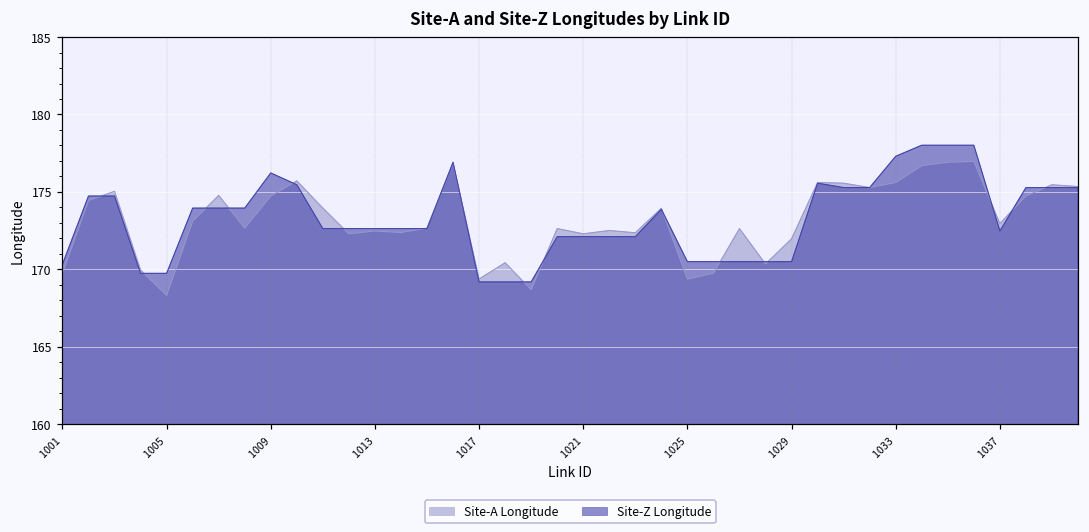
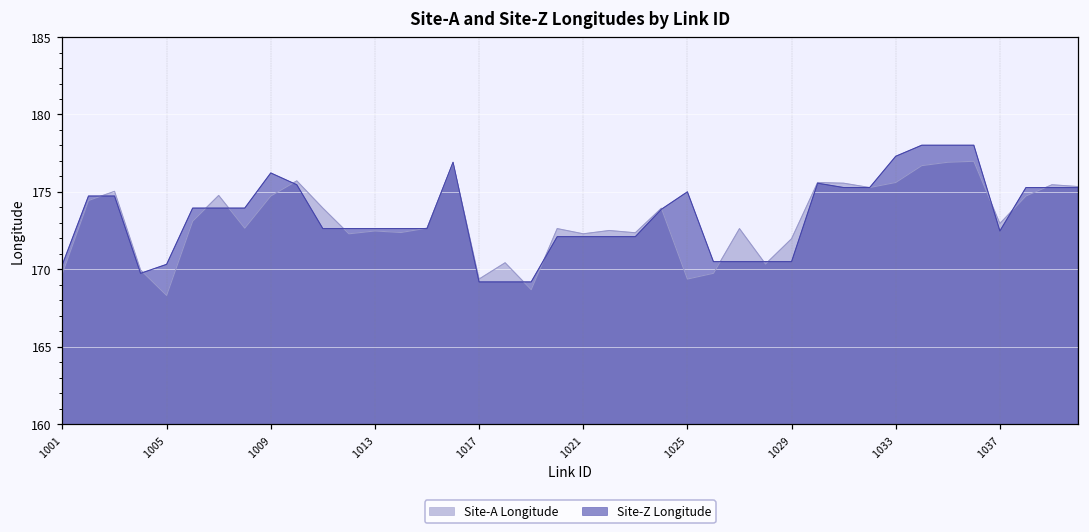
Site-Z Longitude, 1005: 169.8 -> 170.3
Site-Z Longitude, 1025: 170.5 -> 175.0
